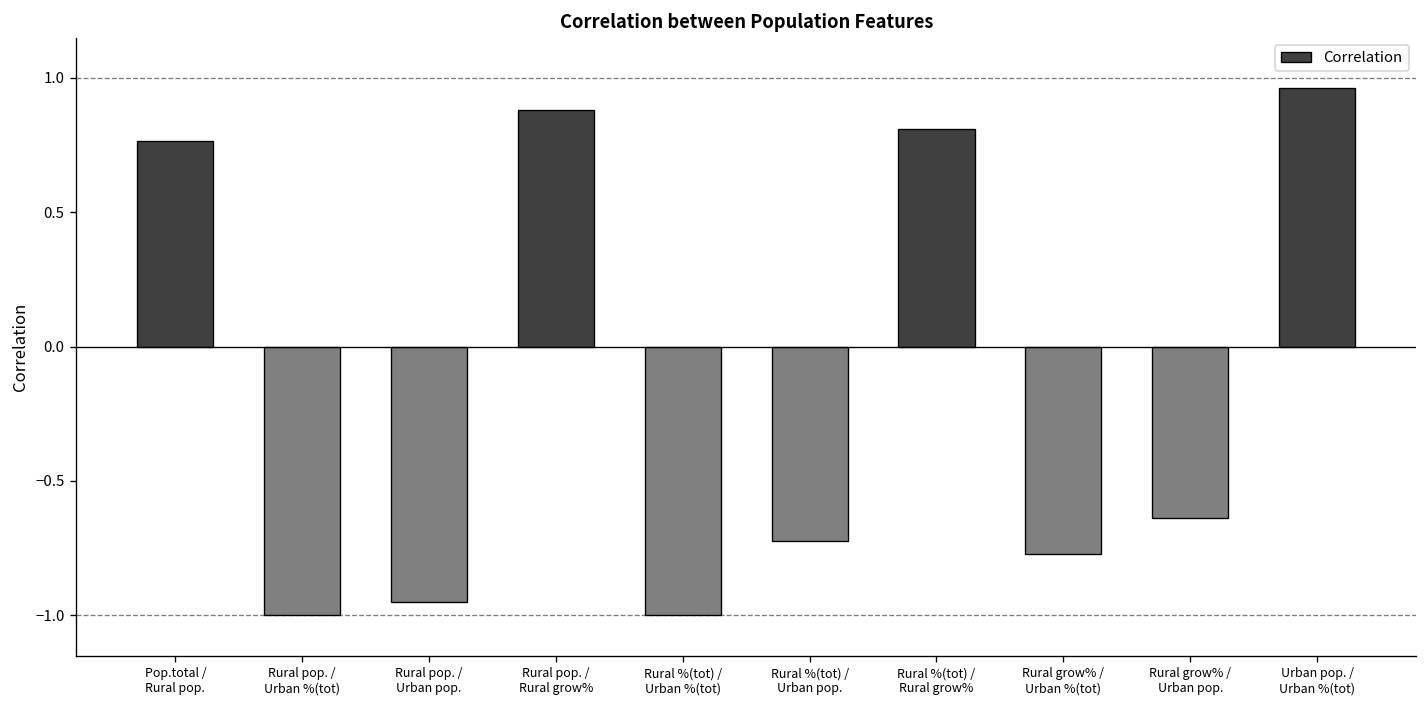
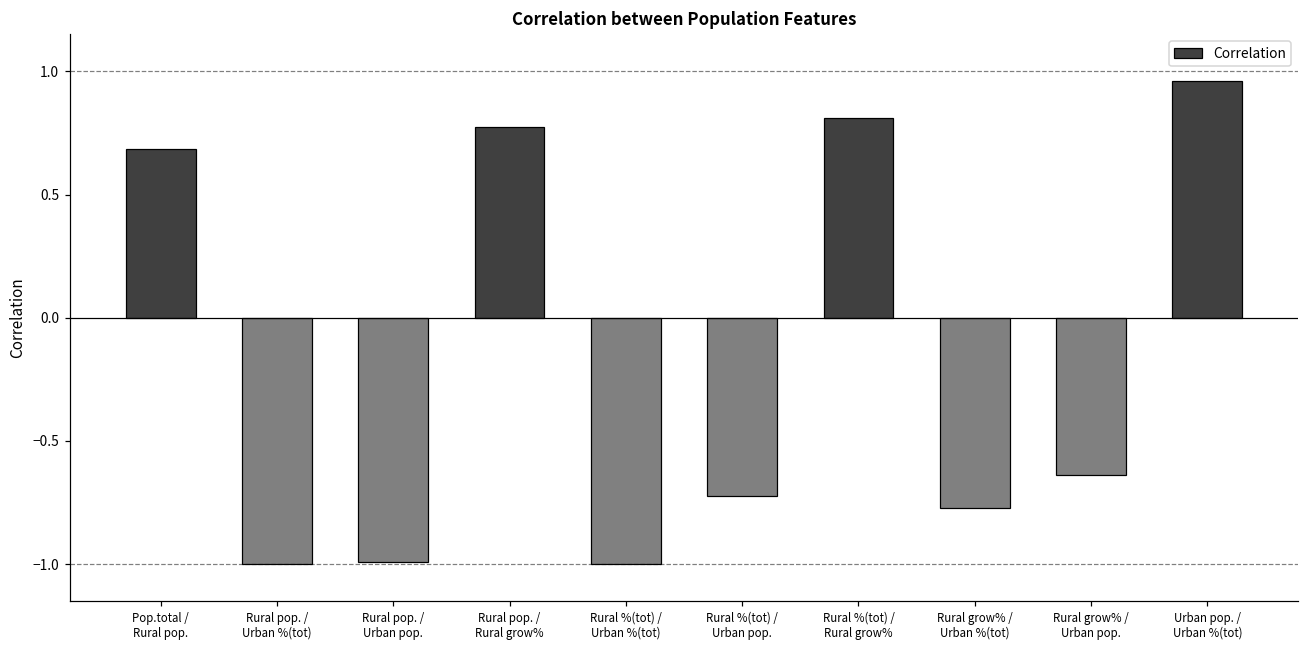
Pop.total / Rural pop.: 0.76 -> 0.69
Rural pop. / Urban pop.: -0.95 -> -0.99
Rural pop. / Rural grow%: 0.88 -> 0.78
